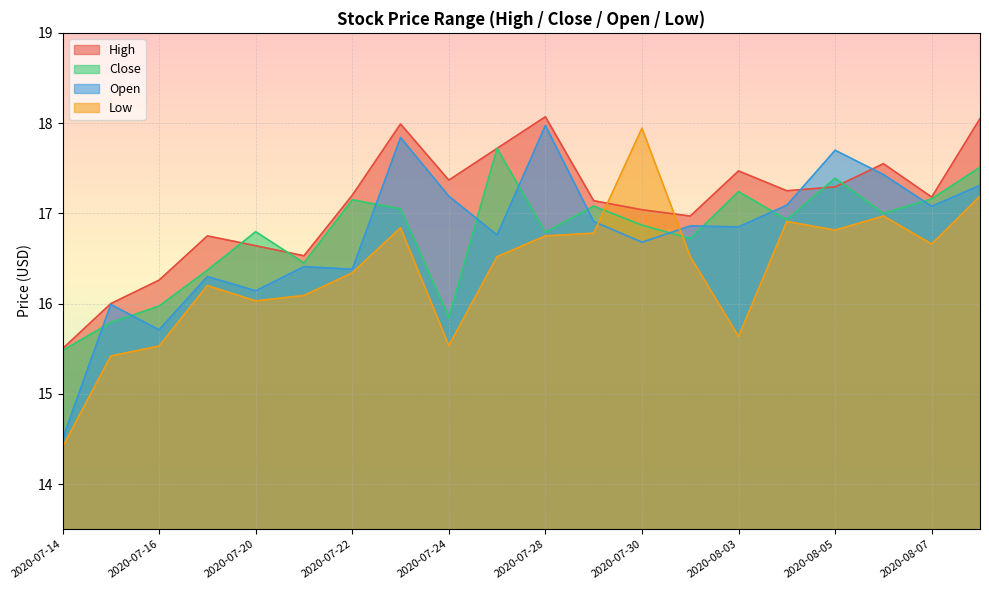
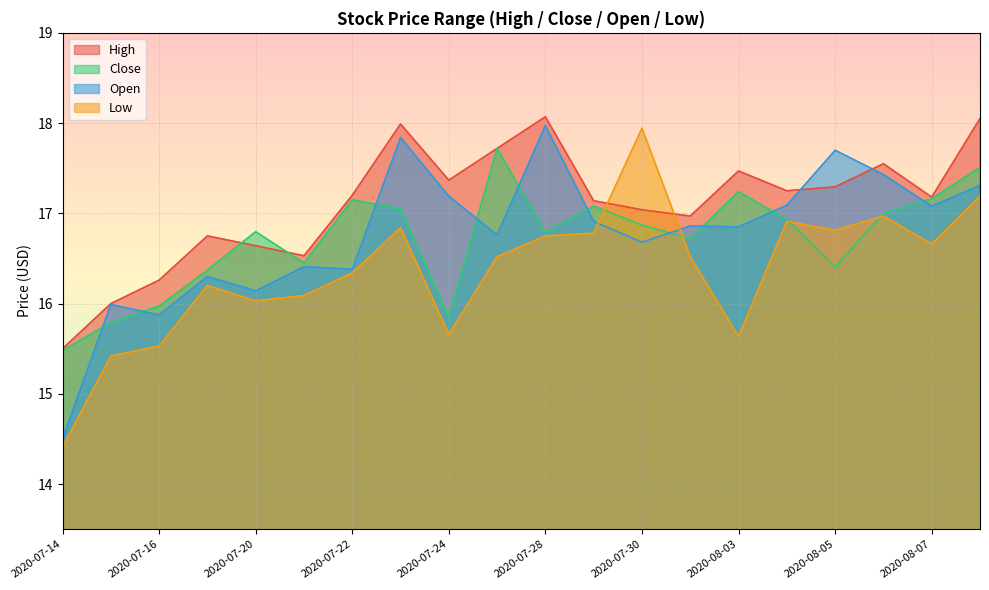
Open, 2020-07-16: 15.7 -> 15.9
Low, 2020-07-24: 15.5 -> 15.7
Close, 2020-08-05: 17.4 -> 16.4
